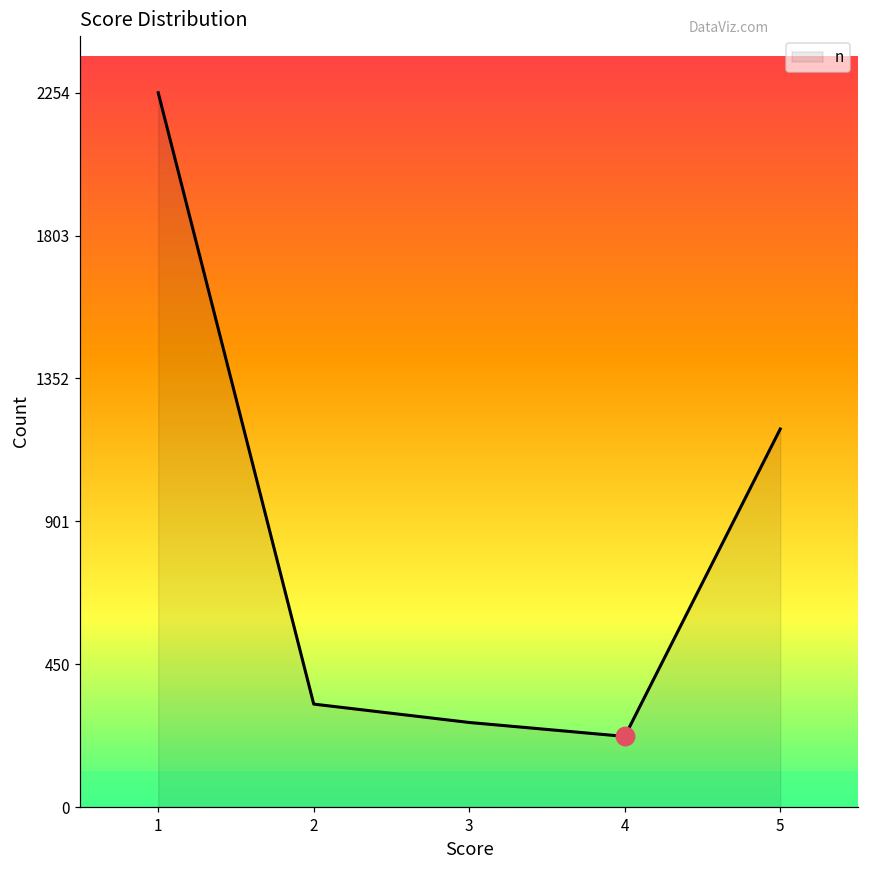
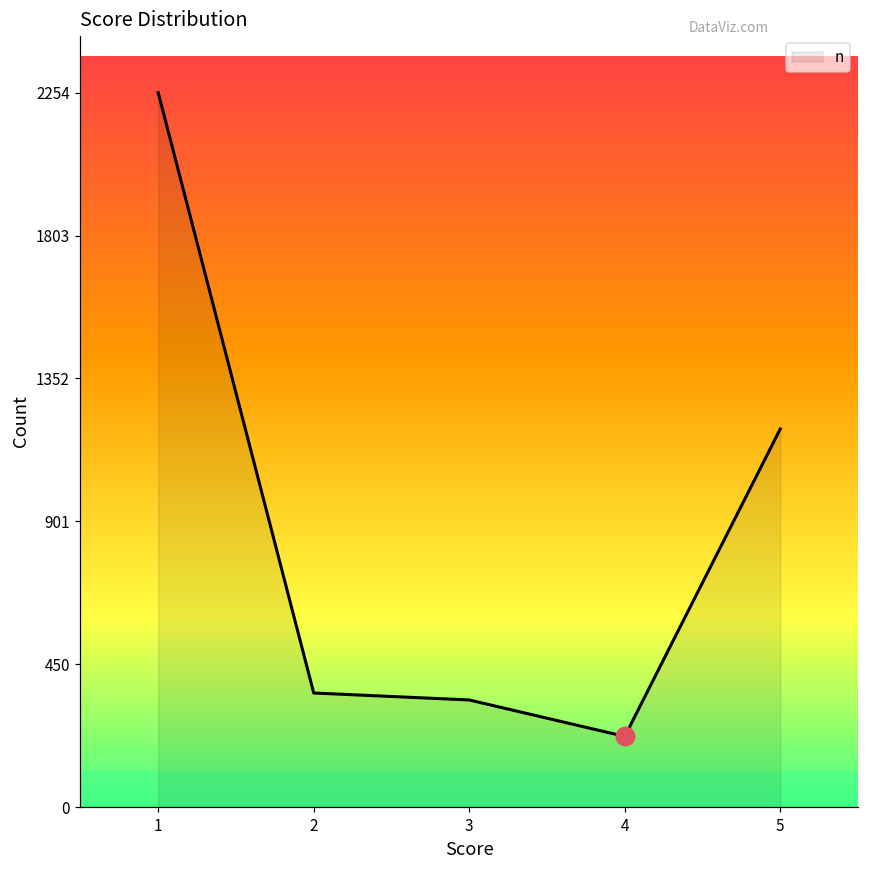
n, 2: 330 -> 360
n, 3: 270 -> 340
